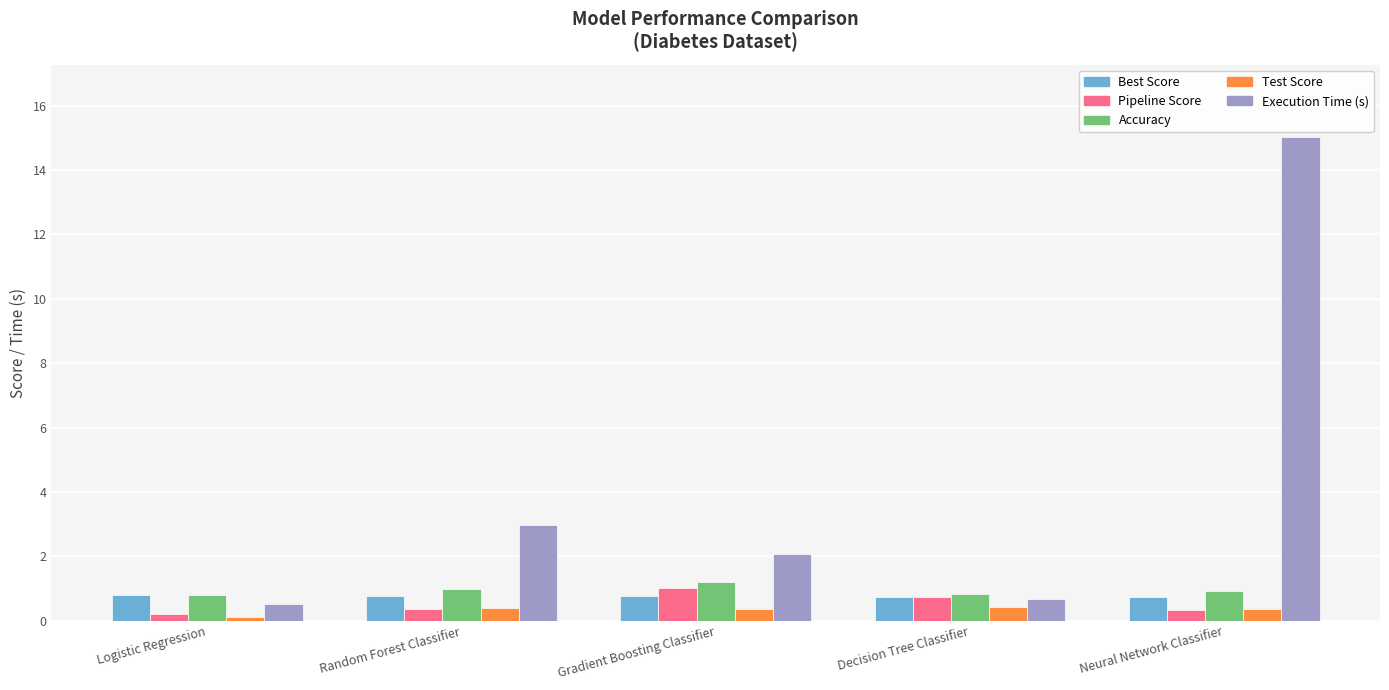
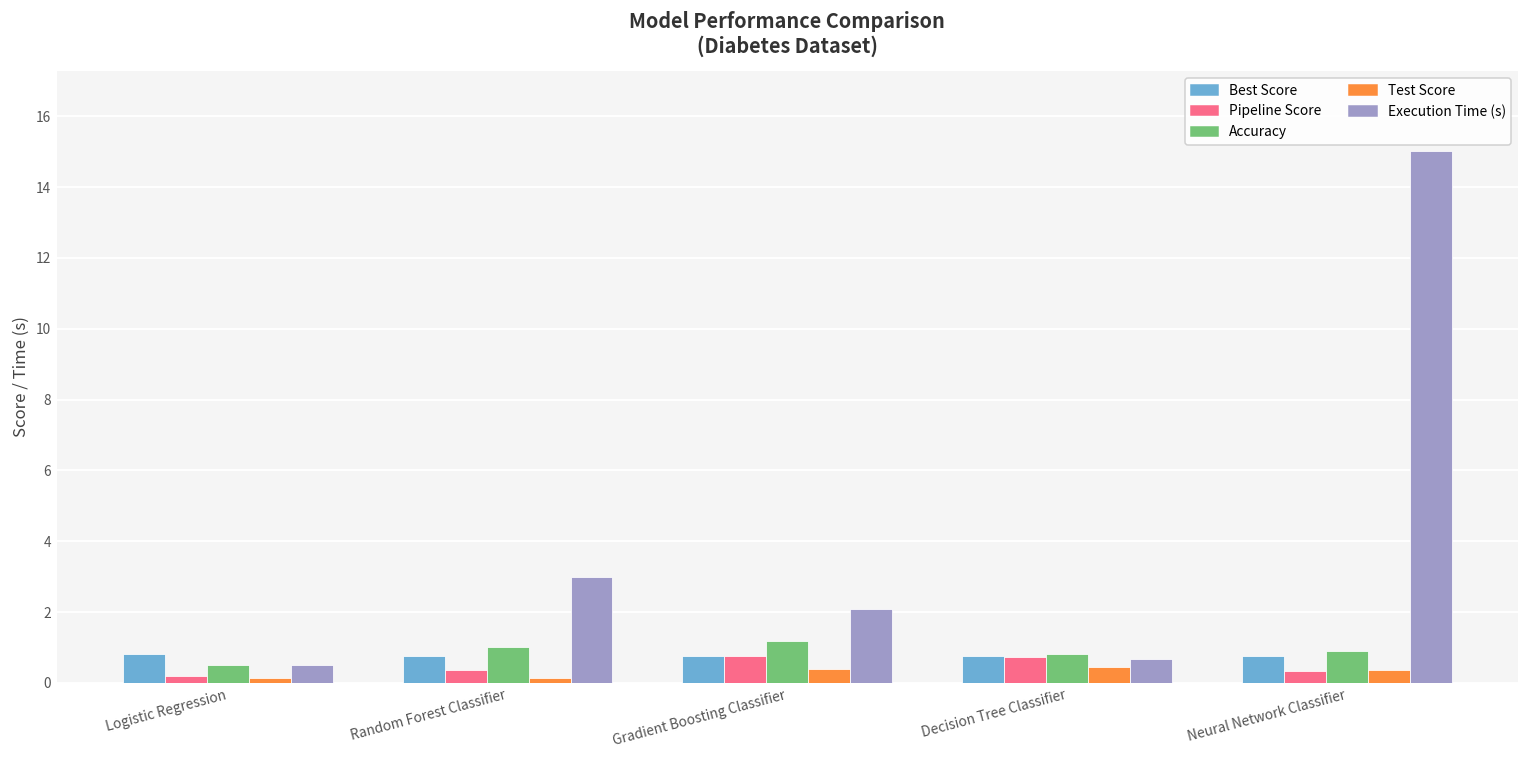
Accuracy, Logistic Regression: 0.8 -> 0.5
Test Score, Random Forest Classifier: 0.4 -> 0.1
Pipeline Score, Gradient Boosting Classifier: 1.0 -> 0.8
